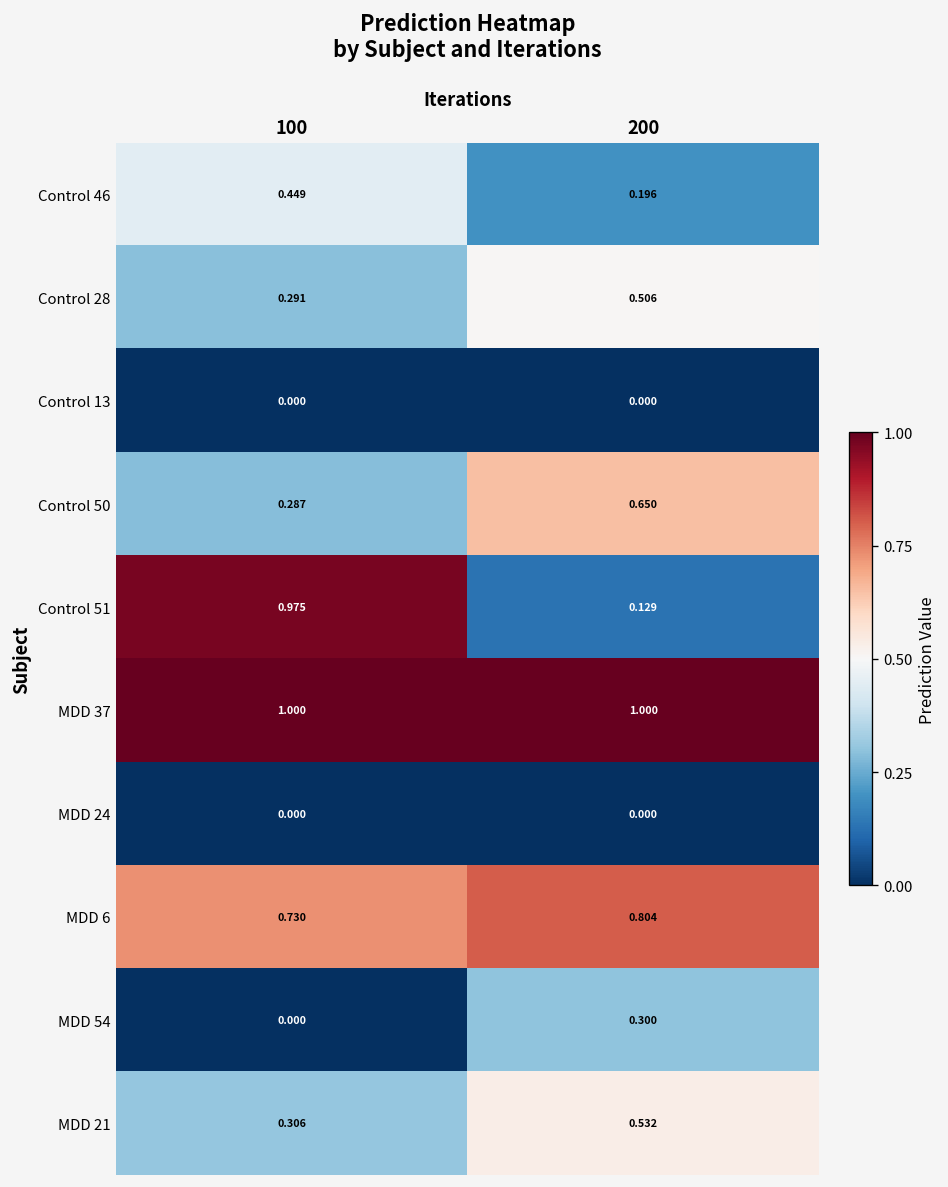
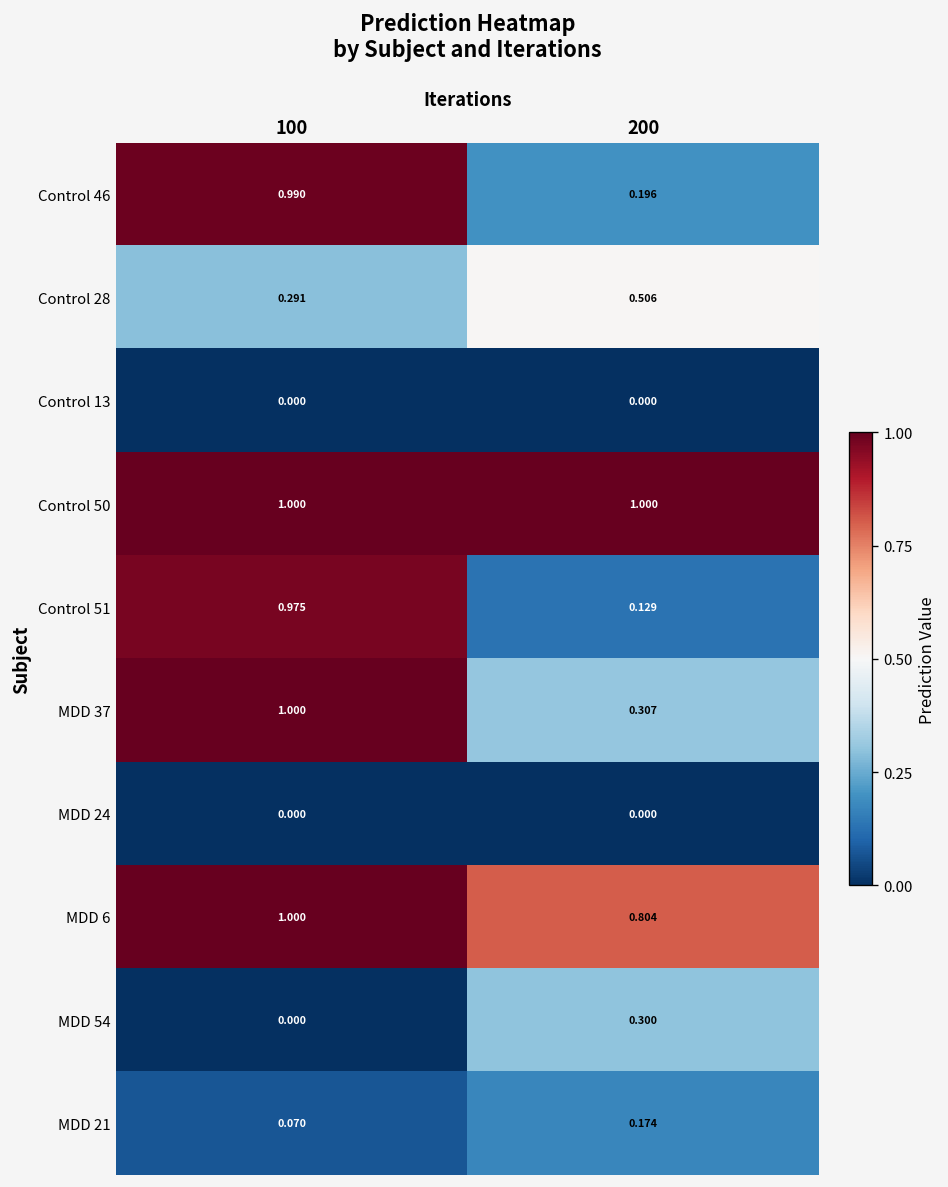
Control 46, 100: 0.449 -> 0.990
Control 50, 100: 0.287 -> 1.000
Control 50, 200: 0.650 -> 1.000
MDD 37, 200: 1.000 -> 0.307
MDD 6, 100: 0.730 -> 1.000
MDD 21, 100: 0.306 -> 0.070
MDD 21, 200: 0.532 -> 0.174
